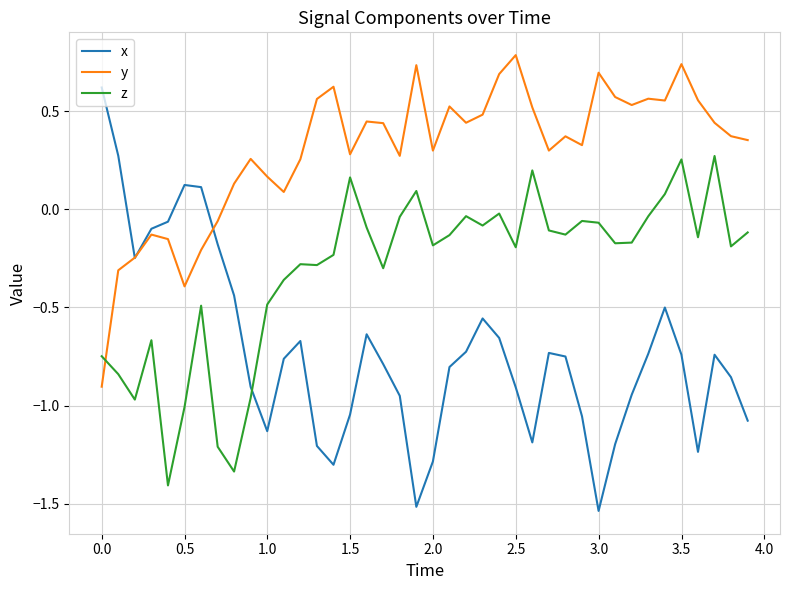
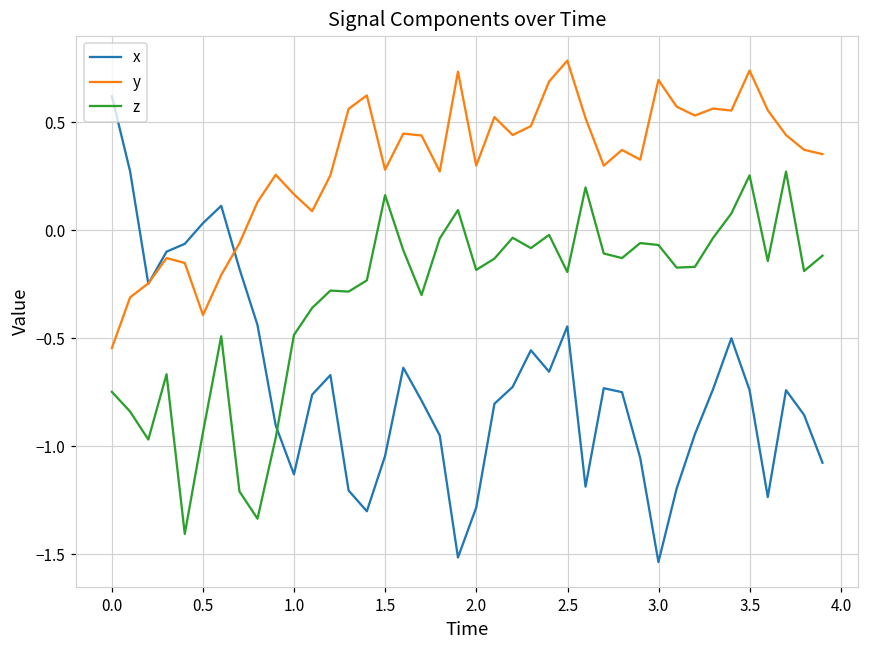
y, 0.0: -0.90 -> -0.55
x, 0.5: 0.12 -> 0.03
z, 0.5: -1.01 -> -0.94
x, 2.5: -0.91 -> -0.45
